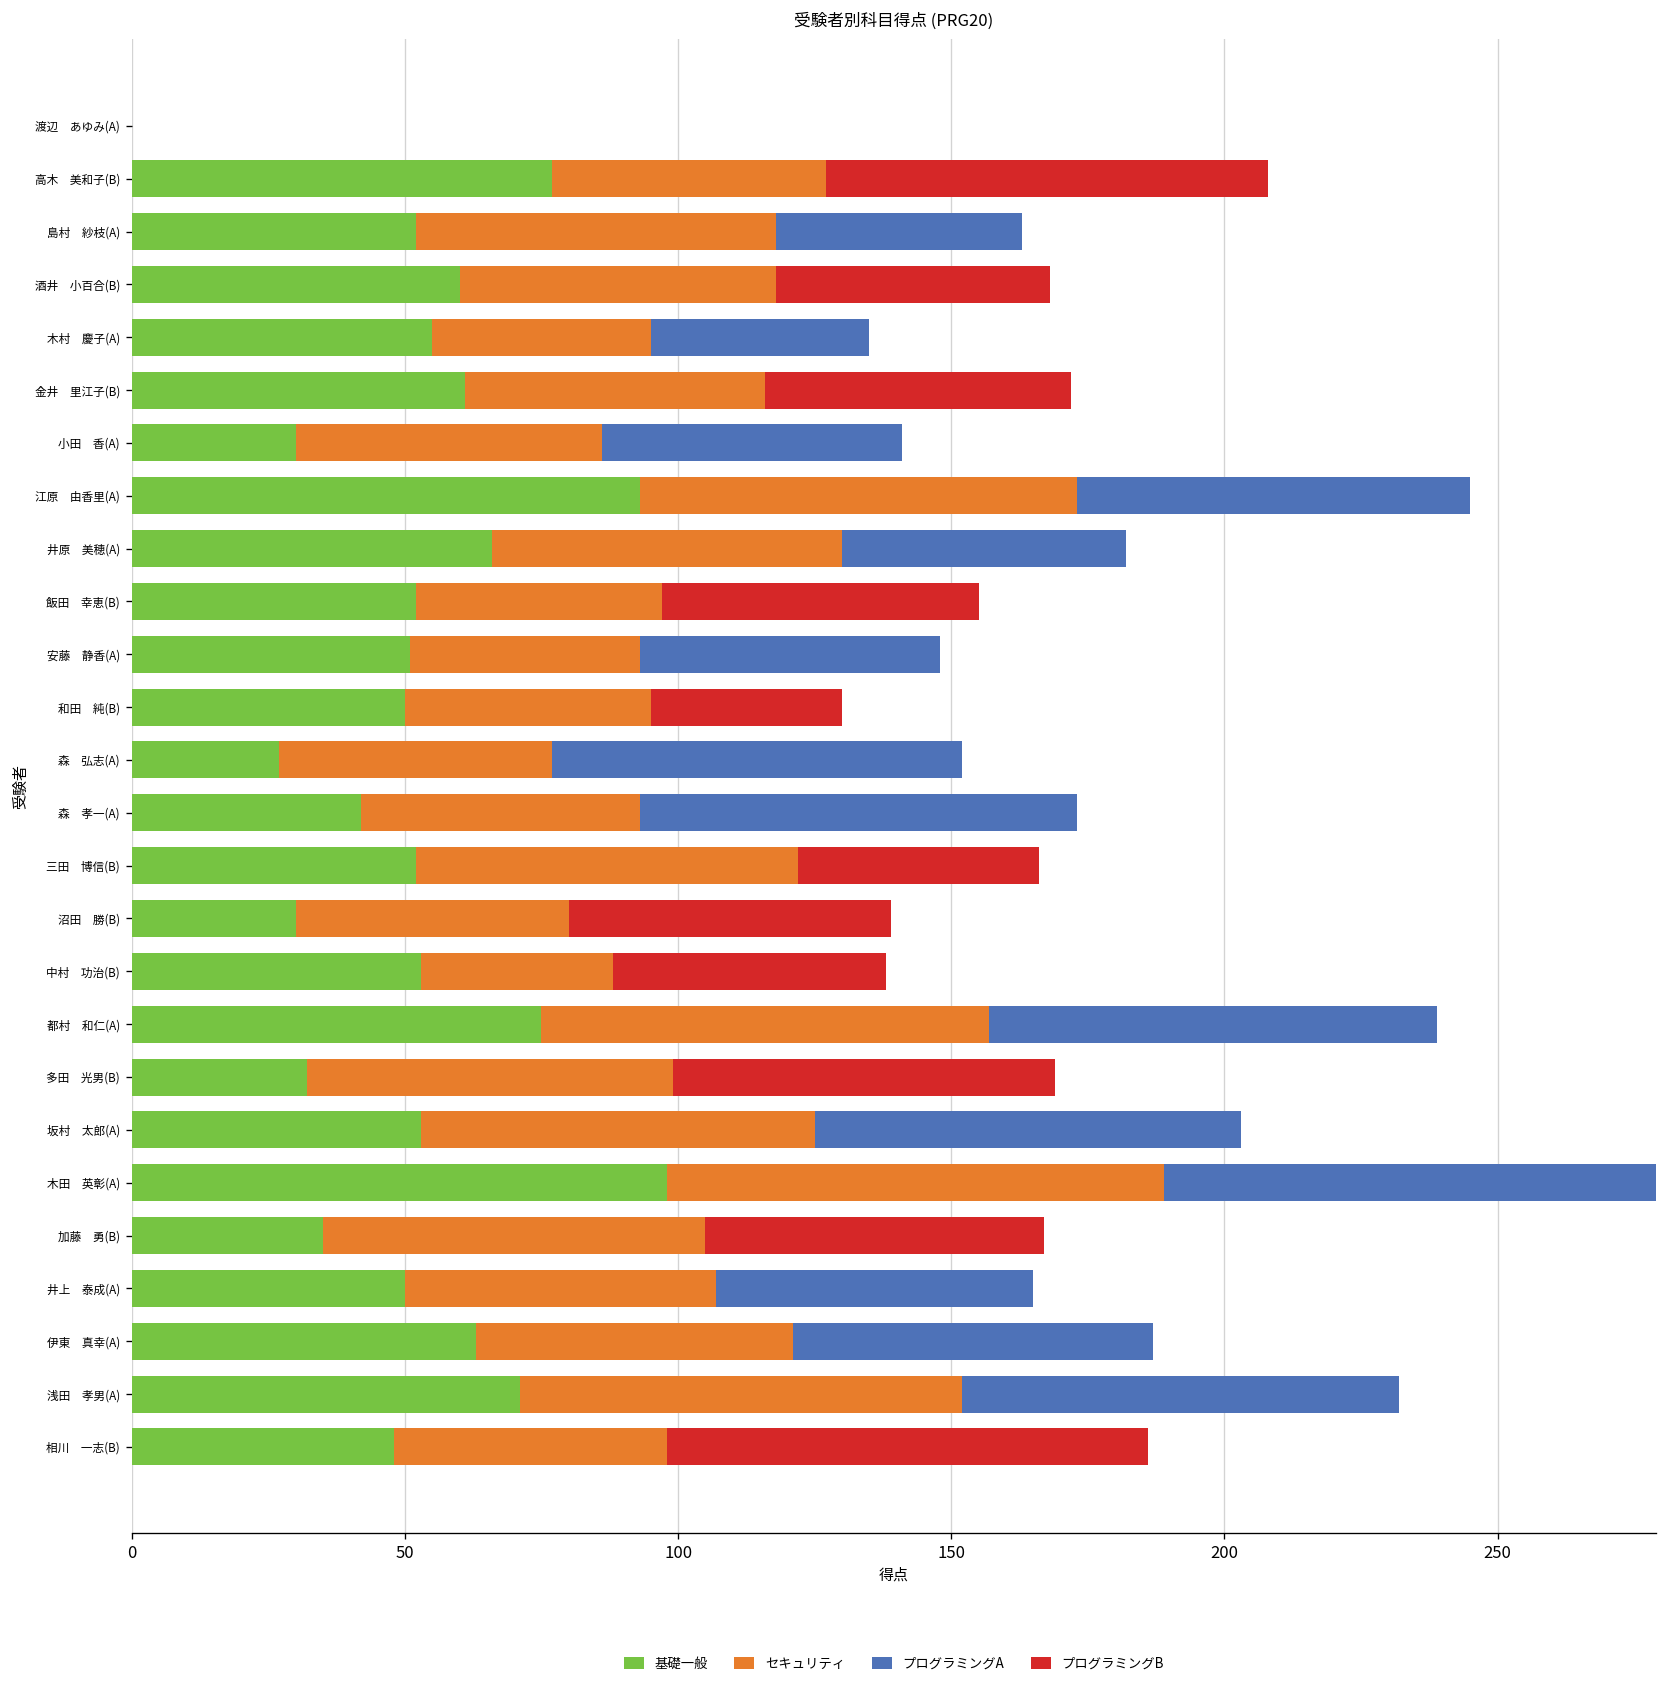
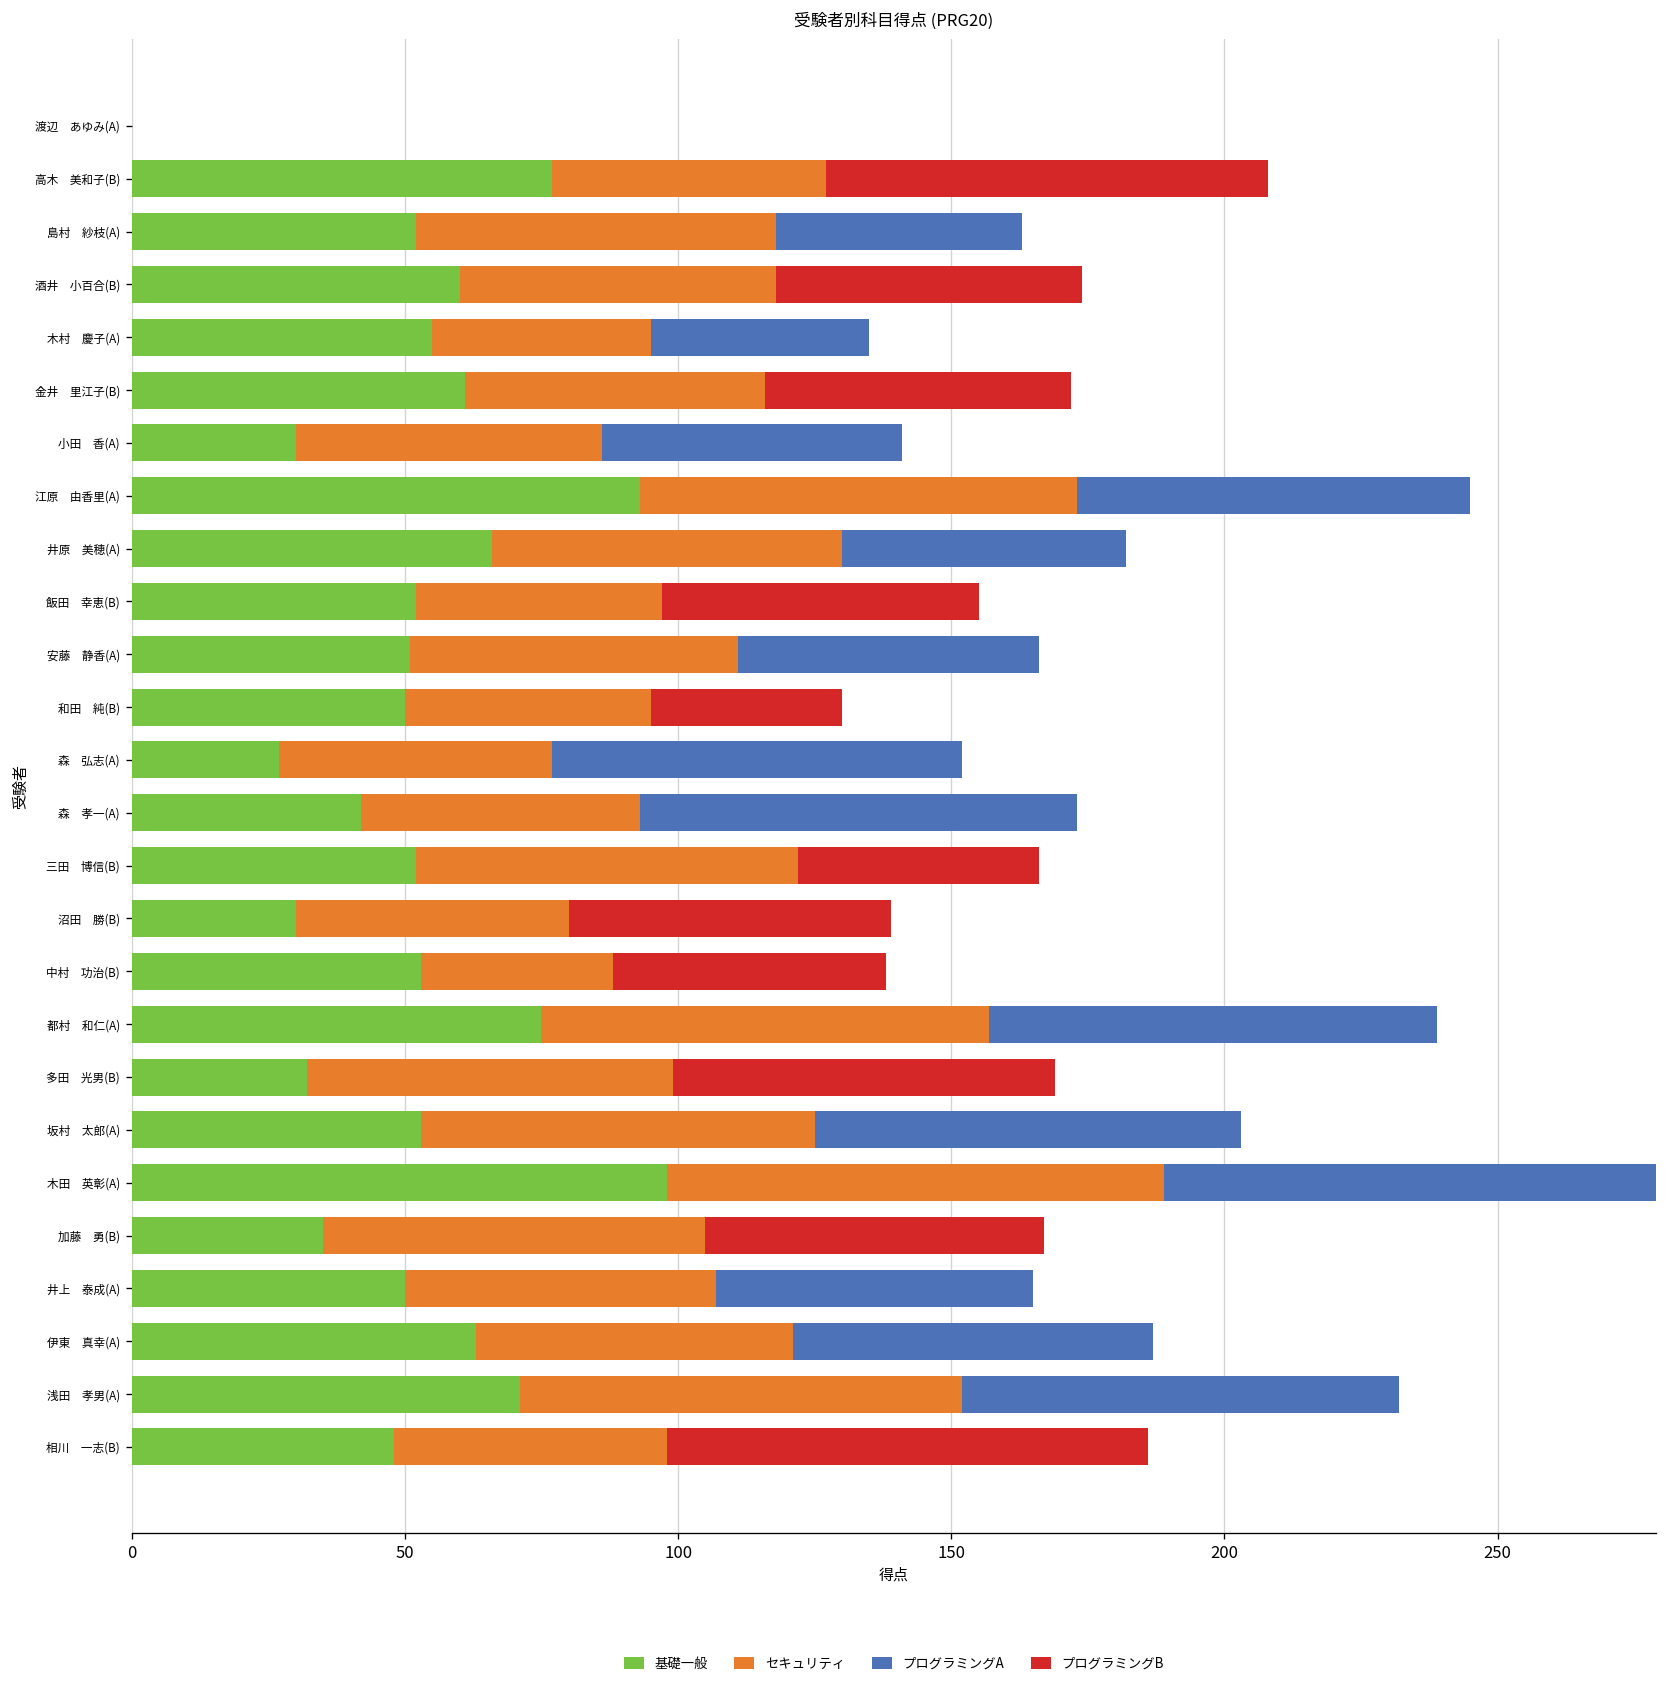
プログラミングB, 酒井 小百合(B): 50 -> 56
セキュリティ, 安藤 静香(A): 42 -> 60
